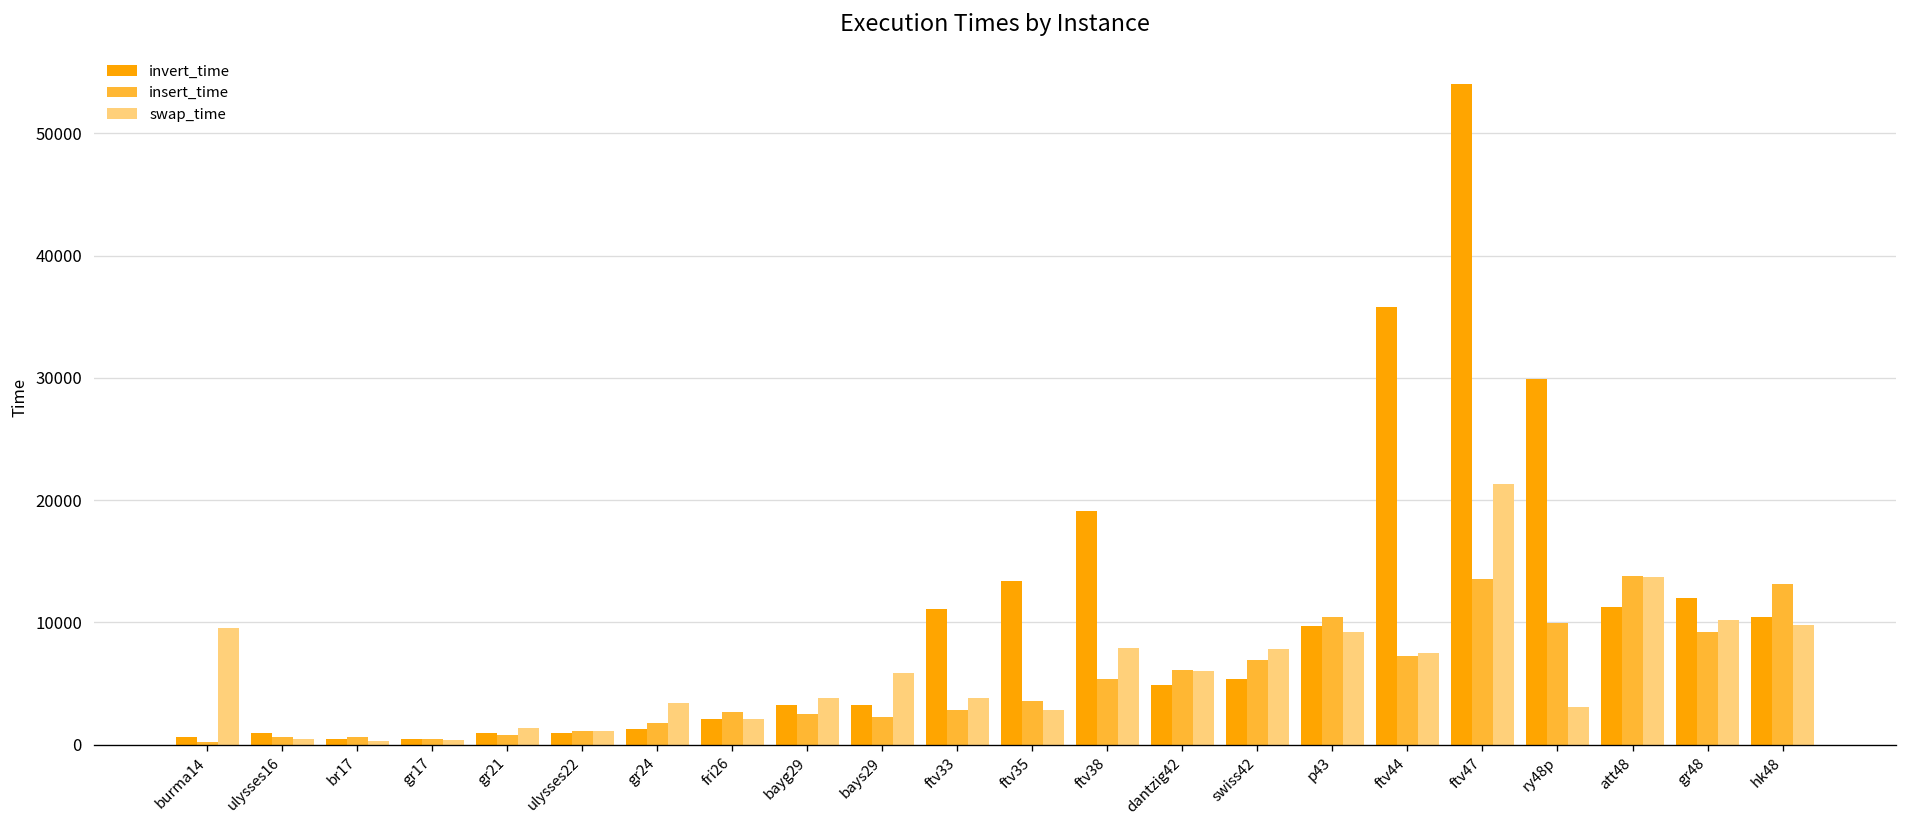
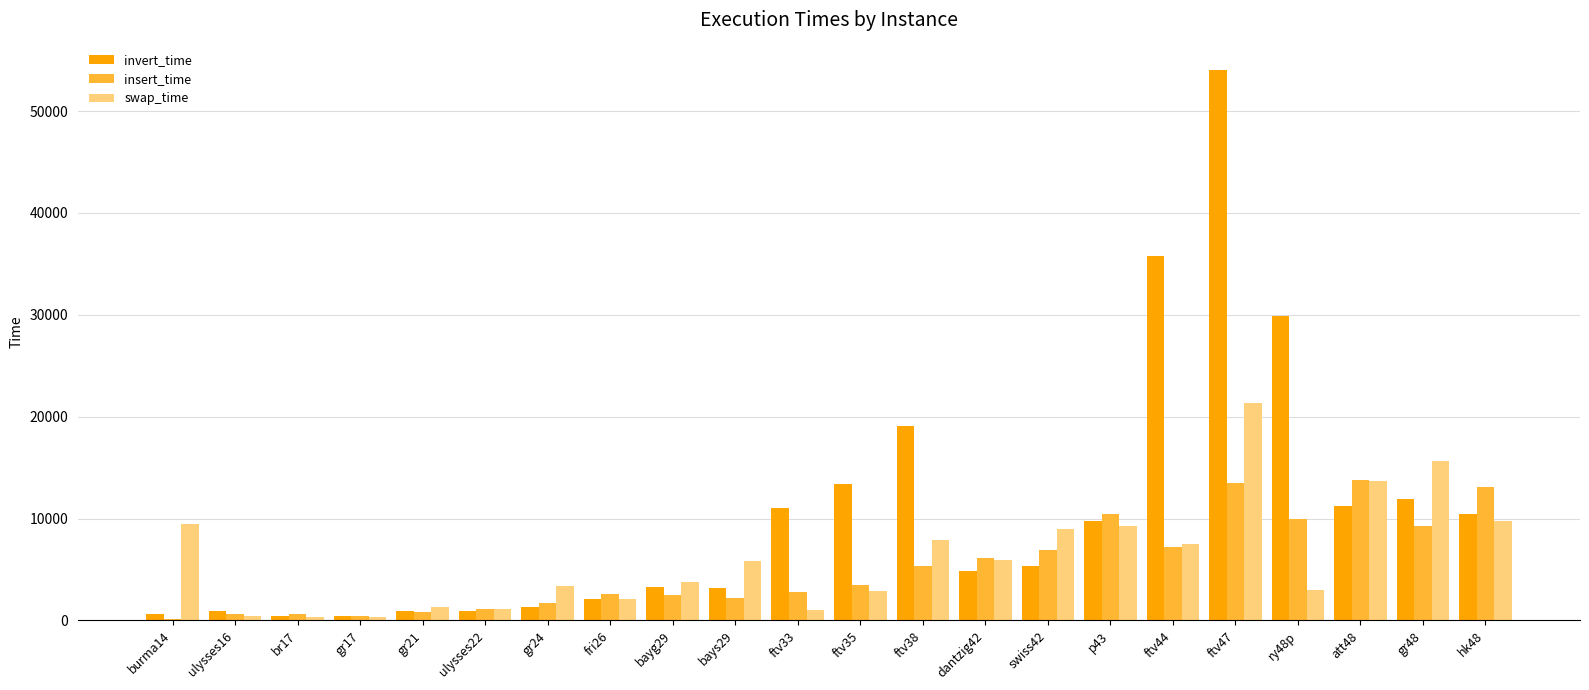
swap_time, ftv33: 3800 -> 1000
swap_time, swiss42: 7800 -> 9000
swap_time, gr48: 10200 -> 15600
